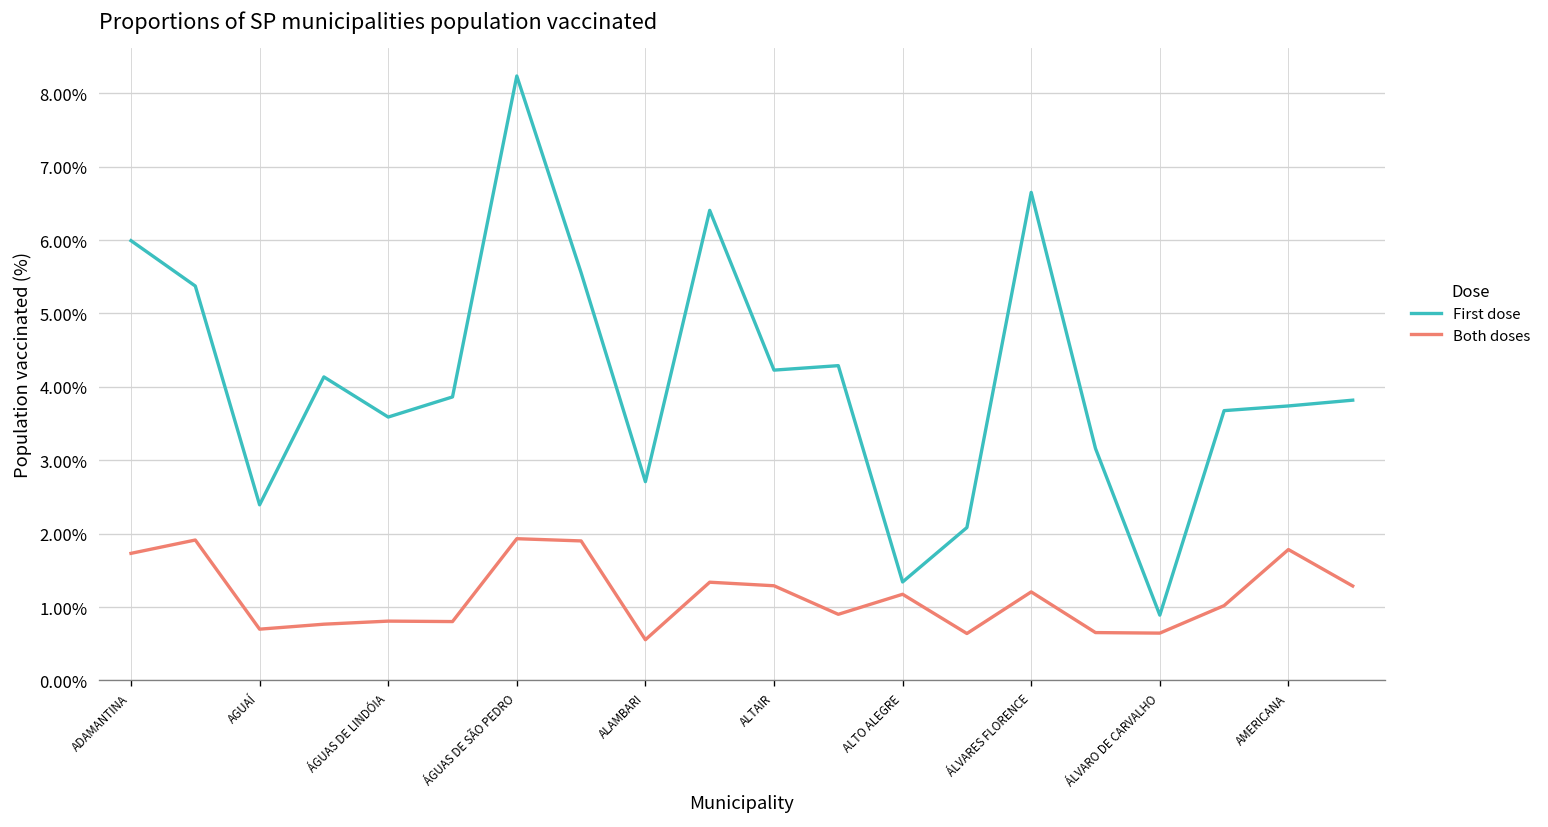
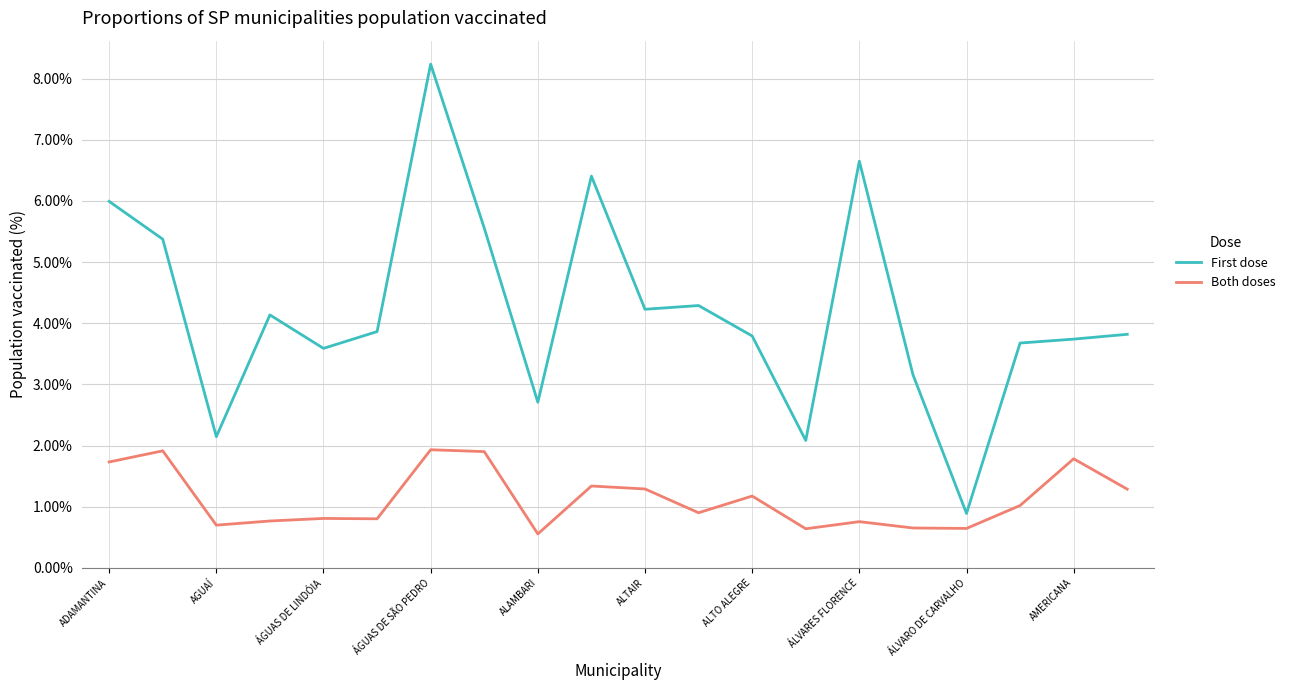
First dose, AGUAÍ: 2.4% -> 2.1%
First dose, ALTO ALEGRE: 1.3% -> 3.8%
Both doses, ÁLVARES FLORENCE: 1.2% -> 0.8%
